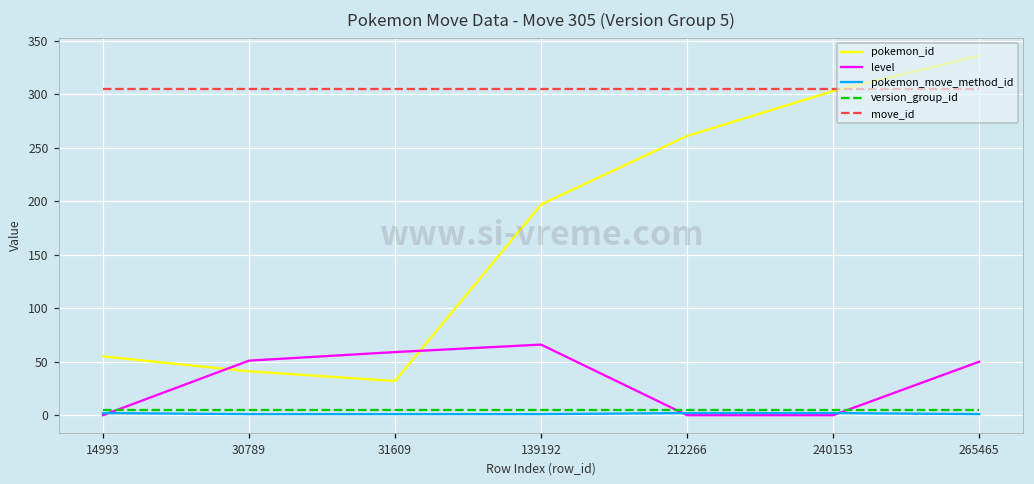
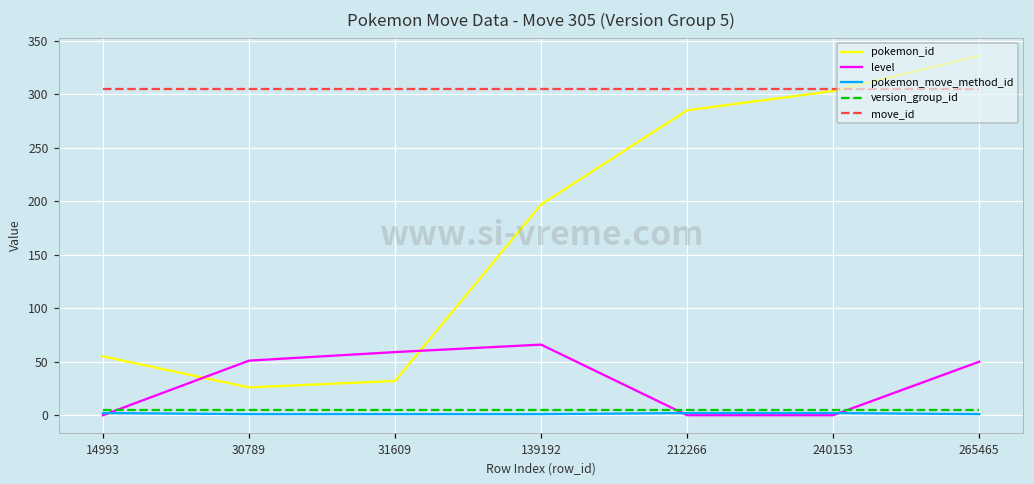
pokemon_id, 30789: 40 -> 30
pokemon_id, 212266: 260 -> 290
